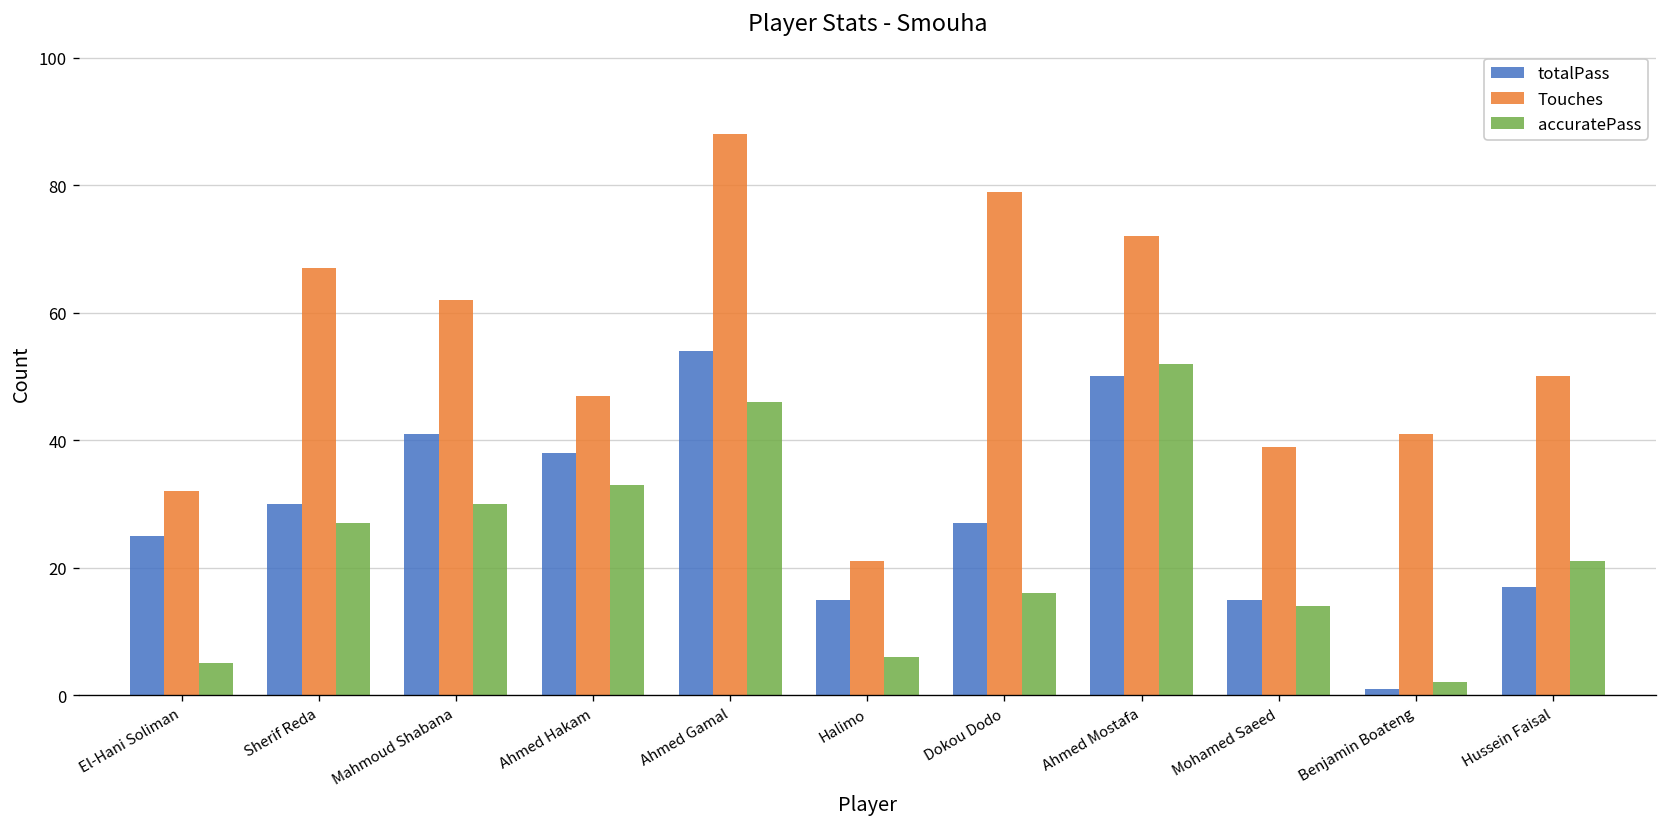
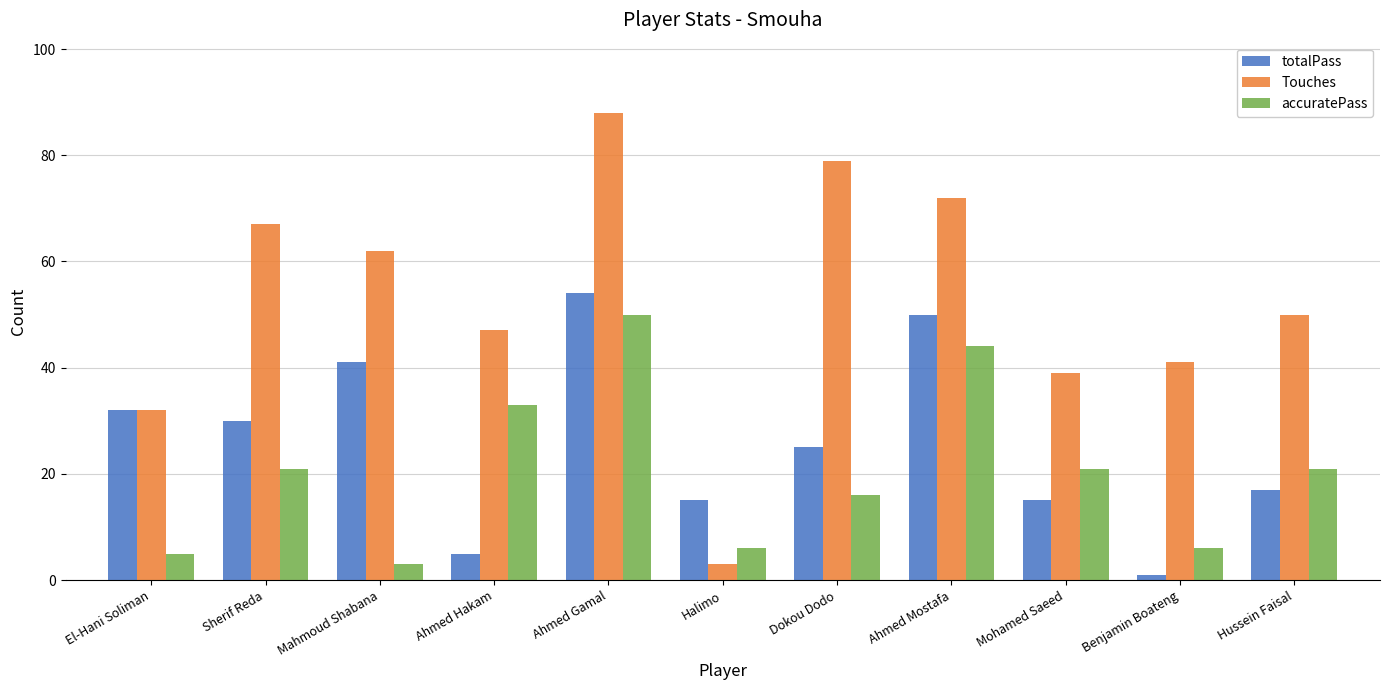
totalPass, El-Hani Soliman: 25 -> 32
accuratePass, Sherif Reda: 27 -> 21
accuratePass, Mahmoud Shabana: 30 -> 3
totalPass, Ahmed Hakam: 38 -> 5
accuratePass, Ahmed Gamal: 46 -> 50
Touches, Halimo: 21 -> 3
totalPass, Dokou Dodo: 27 -> 25
accuratePass, Ahmed Mostafa: 52 -> 44
accuratePass, Mohamed Saeed: 14 -> 21
accuratePass, Benjamin Boateng: 2 -> 6
